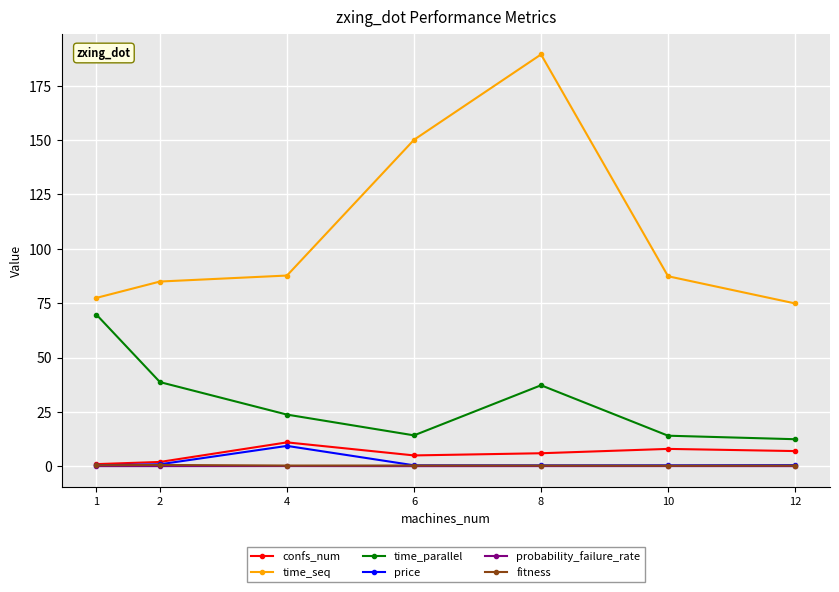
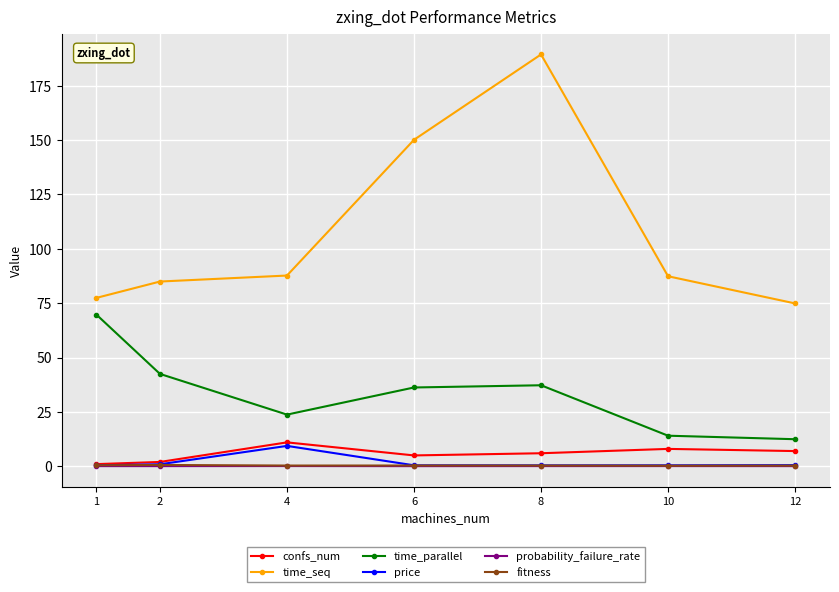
time_parallel, 2: 39 -> 42
time_parallel, 6: 14 -> 36
